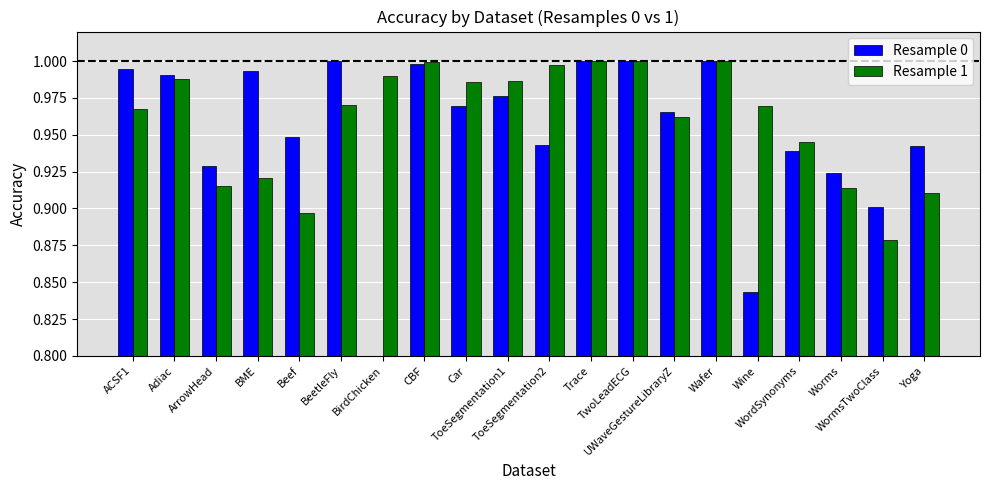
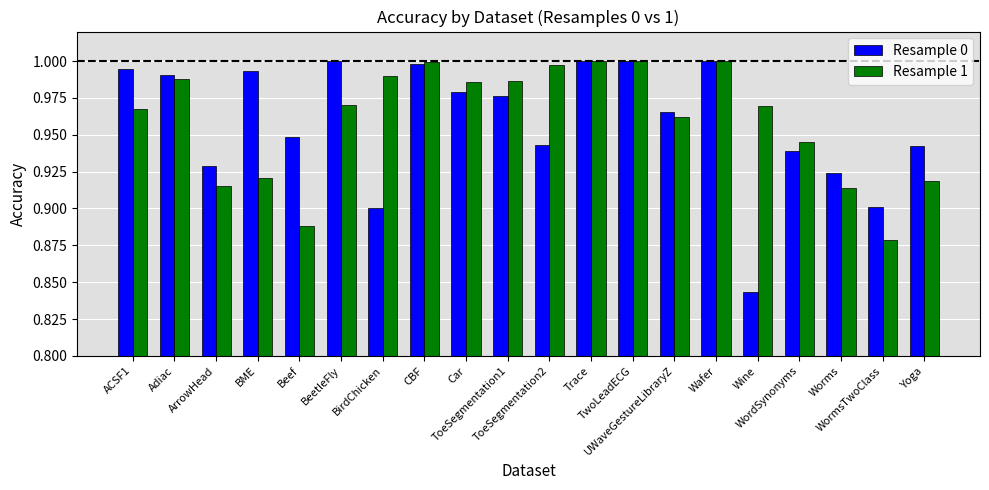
Resample 1, Beef: 0.897 -> 0.888
Resample 0, BirdChicken: 0.8 -> 0.9
Resample 0, Car: 0.970 -> 0.979
Resample 1, Yoga: 0.910 -> 0.918
